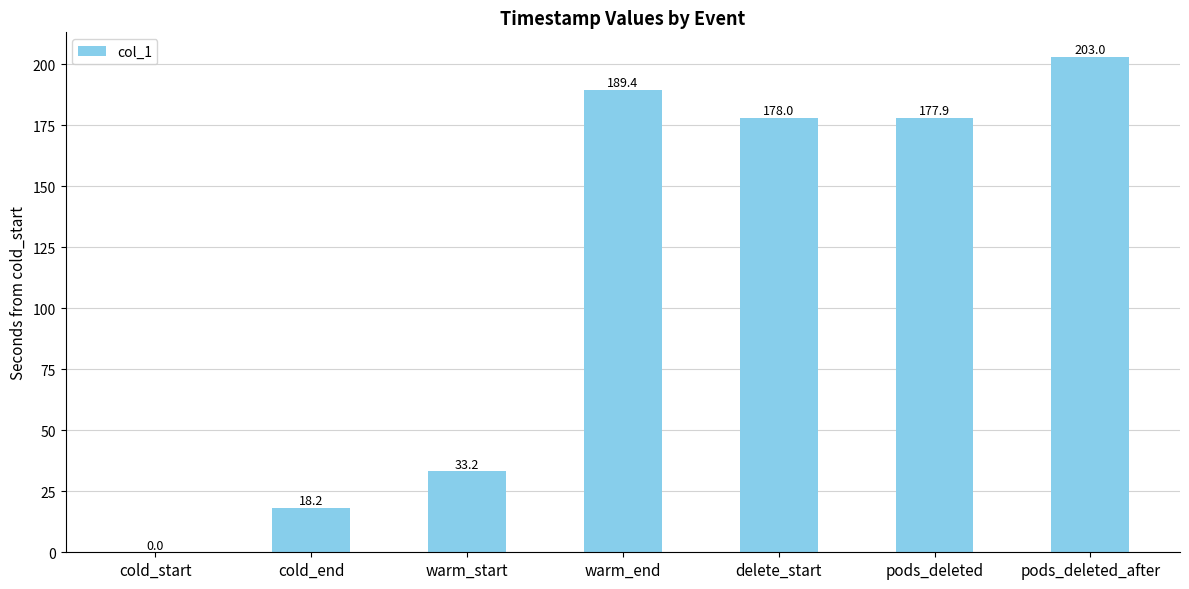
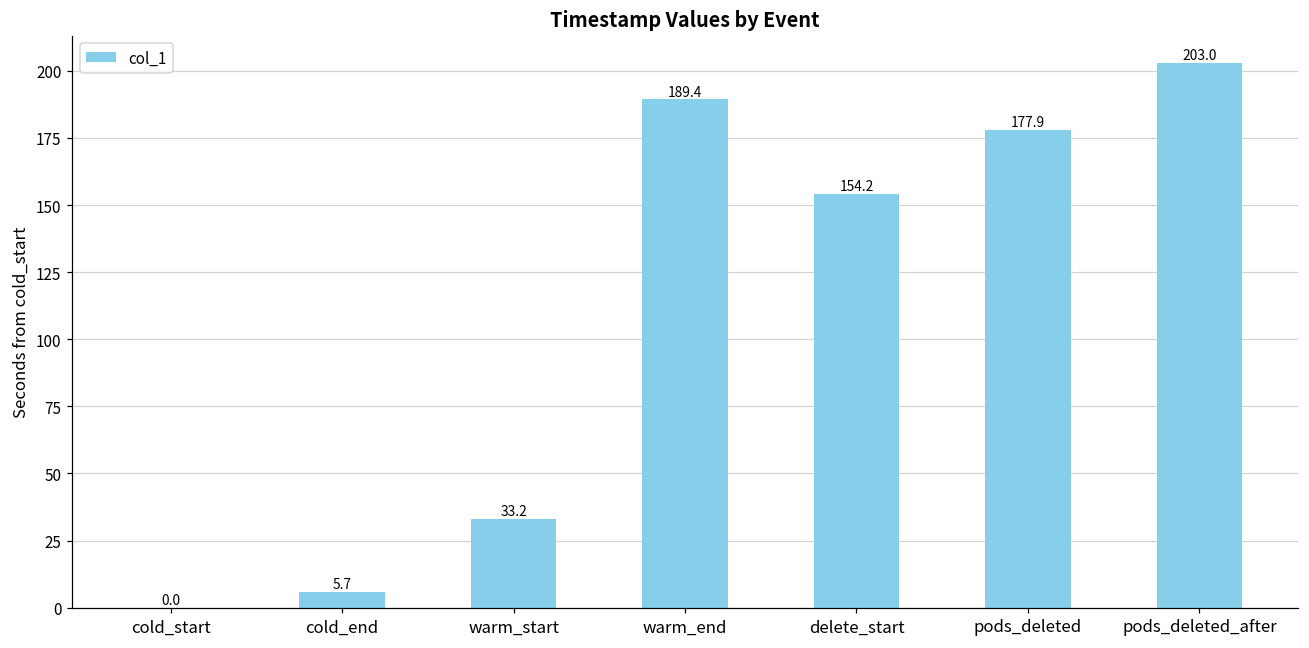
cold_end: 18.2 -> 5.7
delete_start: 178.0 -> 154.2
